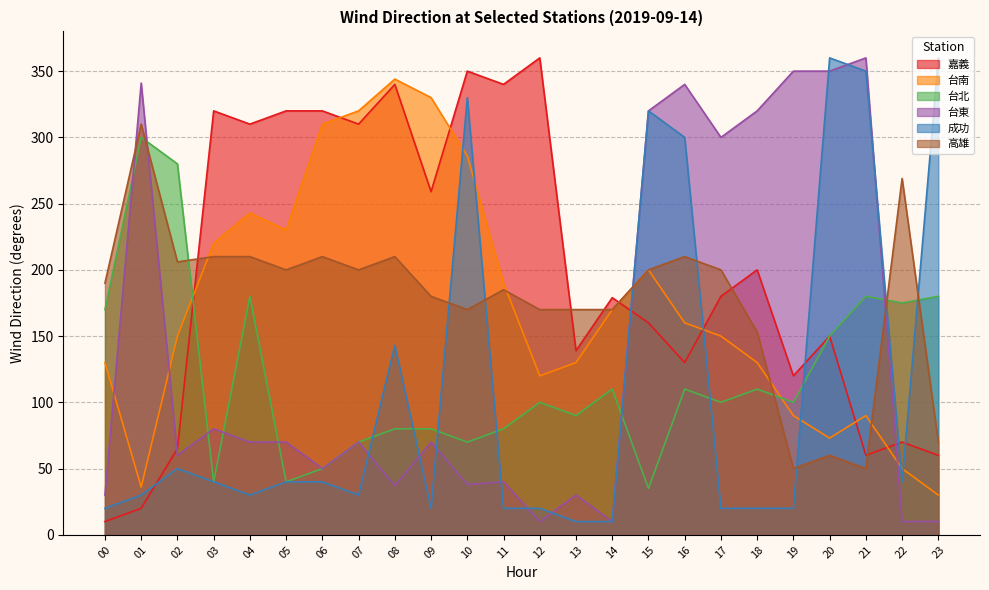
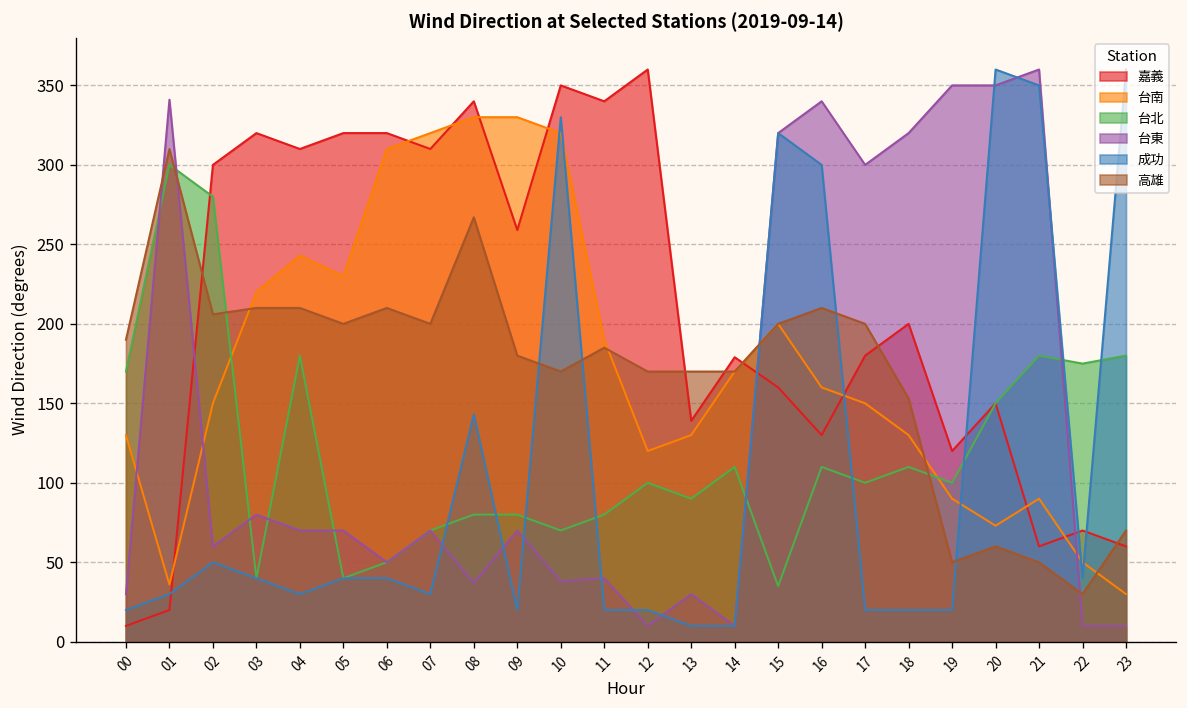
嘉義, 02: 65 -> 300
台南, 08: 344 -> 330
高雄, 08: 210 -> 267
台南, 10: 286 -> 320
高雄, 22: 269 -> 30
